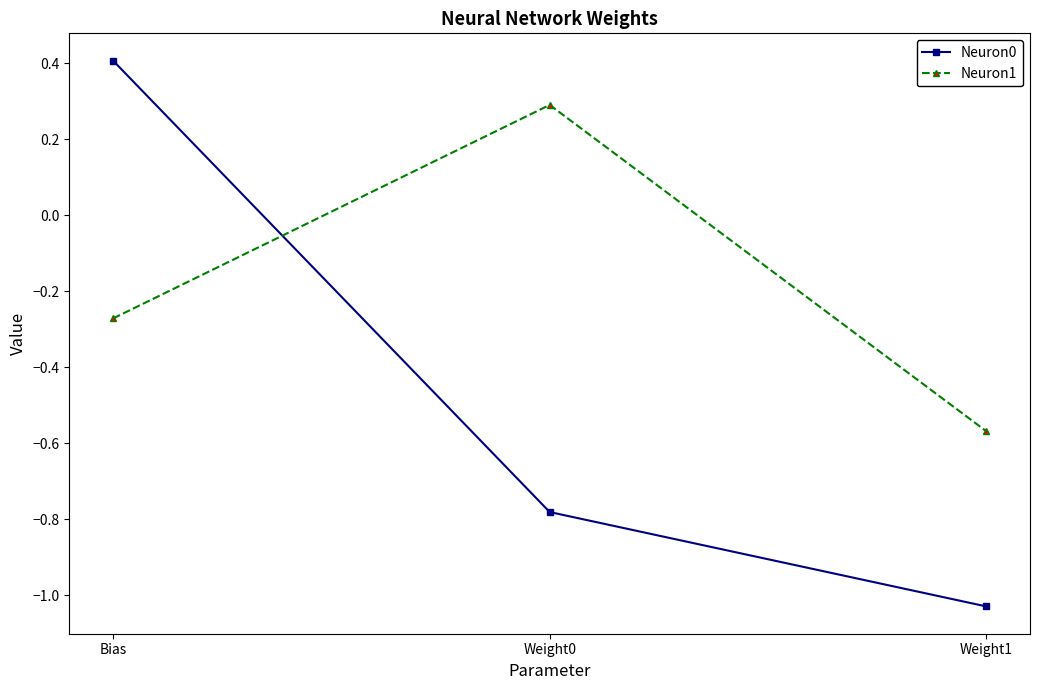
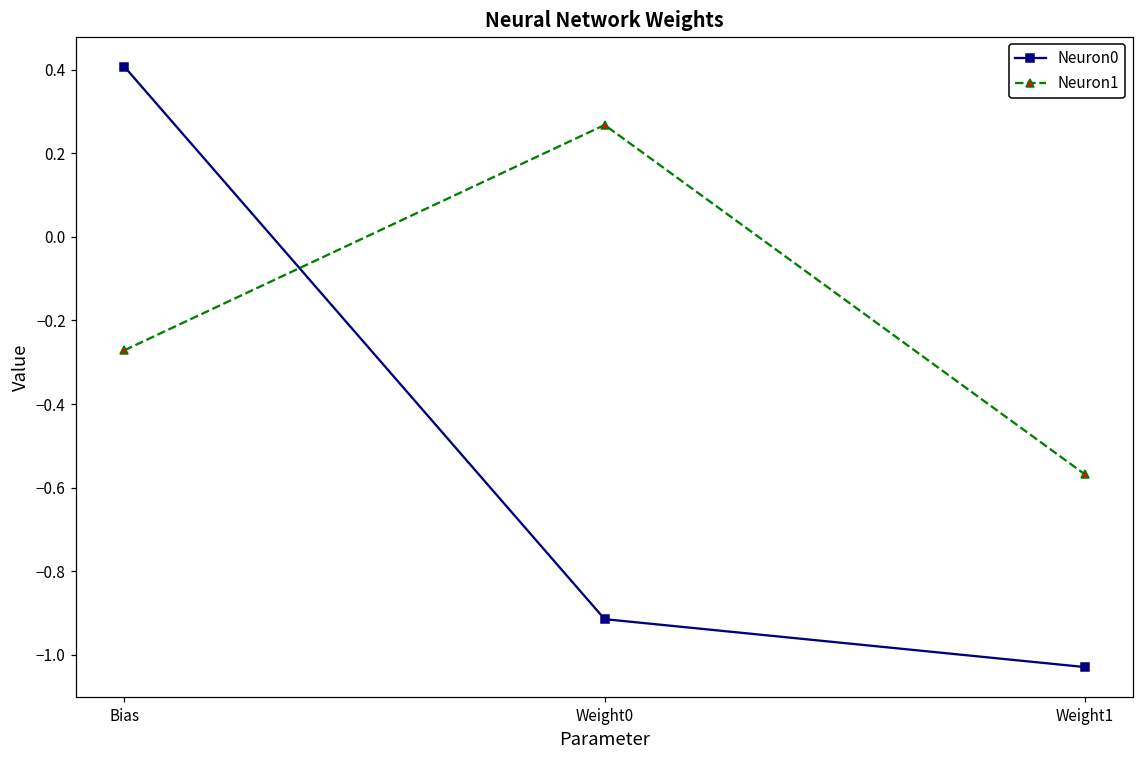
Neuron0, Weight0: -0.78 -> -0.91
Neuron1, Weight0: 0.29 -> 0.27
